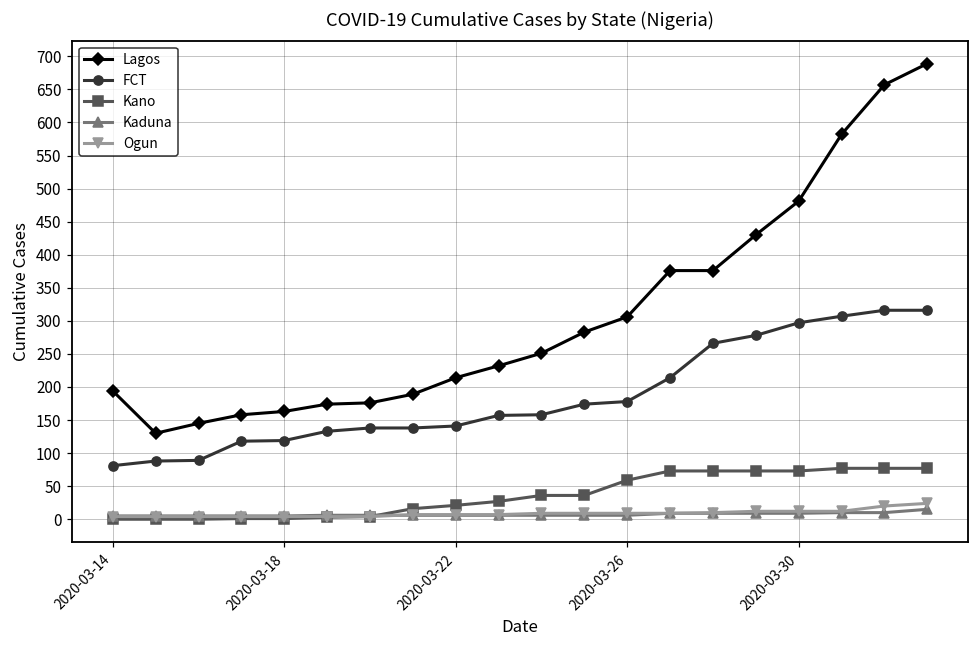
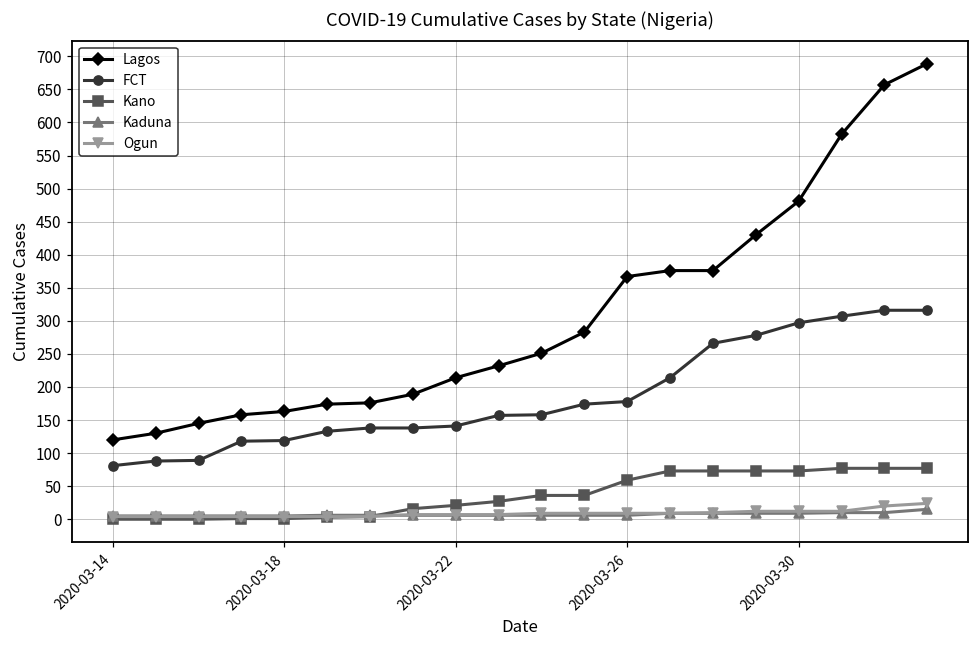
Lagos, 2020-03-14: 190 -> 120
Lagos, 2020-03-26: 310 -> 370
